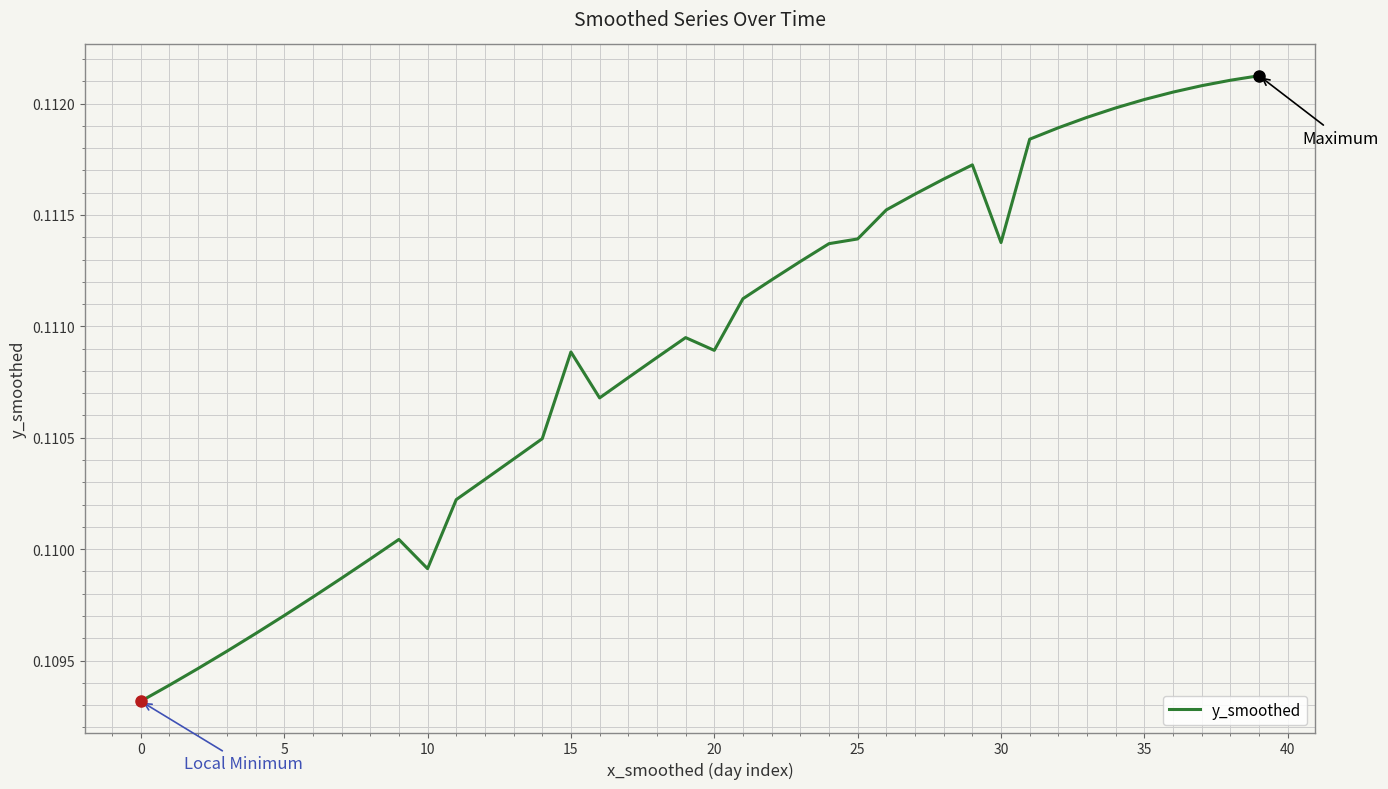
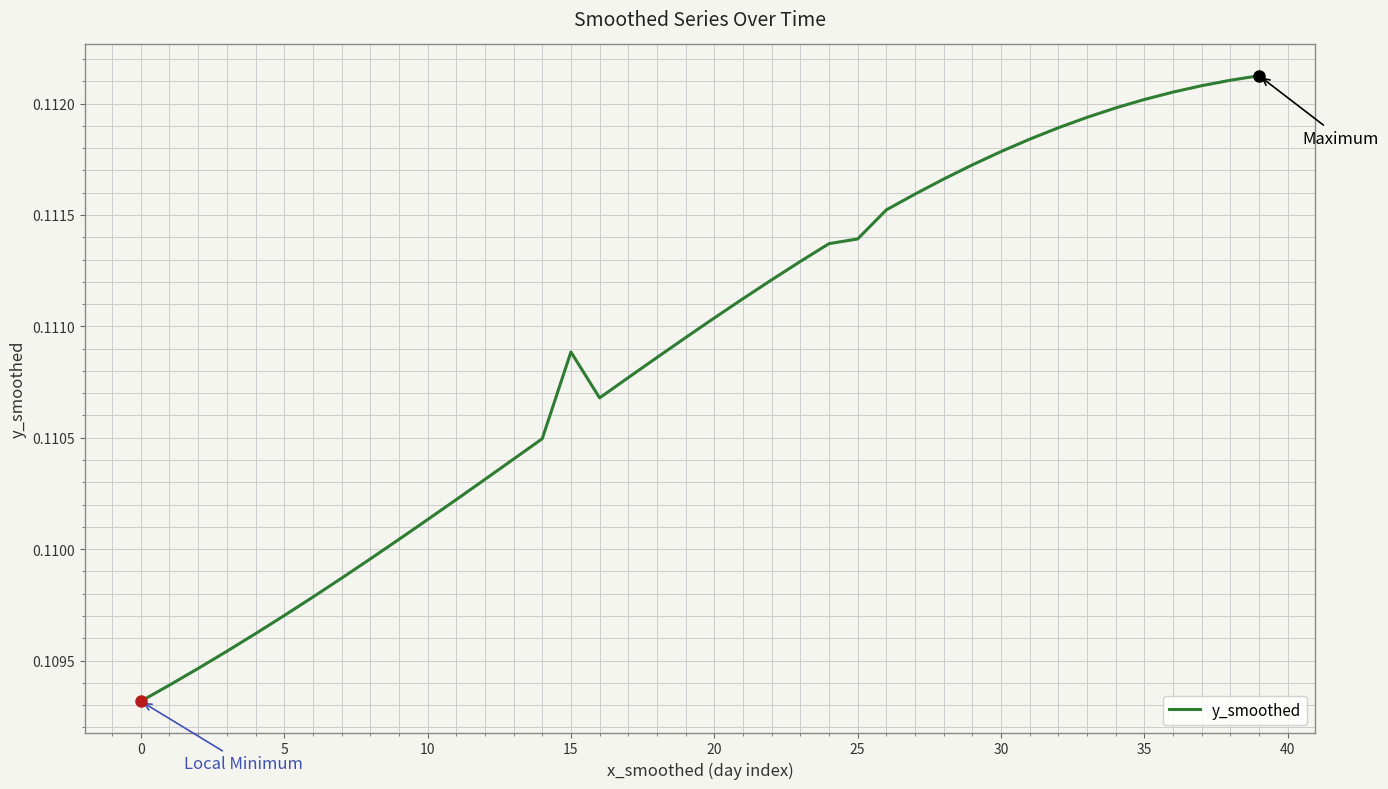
y_smoothed, 10: 0.10991 -> 0.11013
y_smoothed, 20: 0.11089 -> 0.11104
y_smoothed, 30: 0.11138 -> 0.11178
